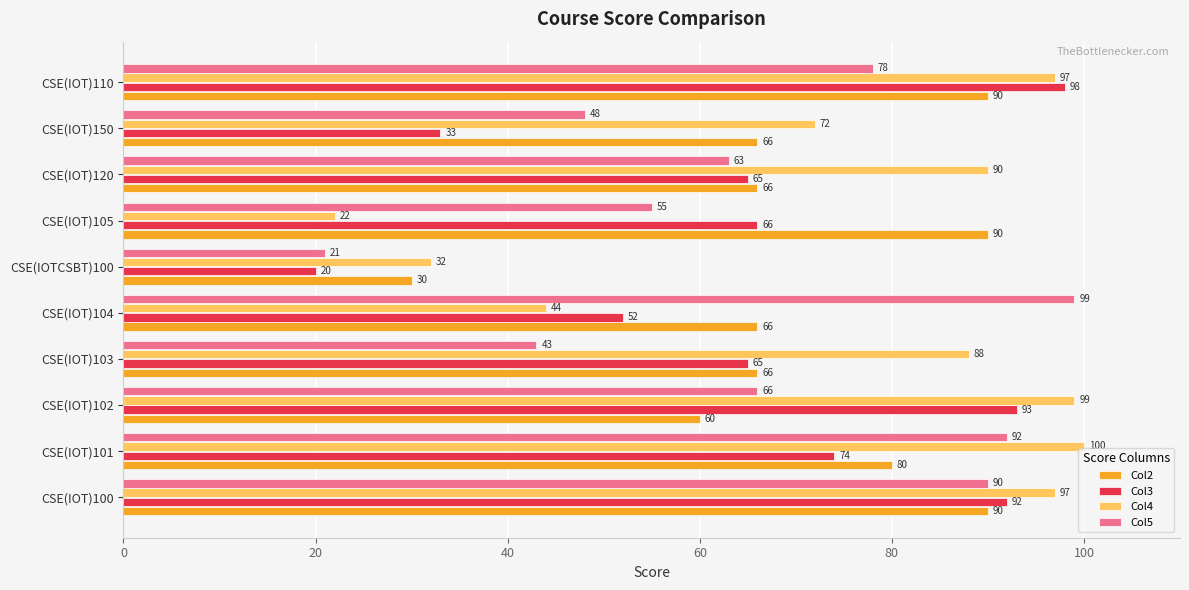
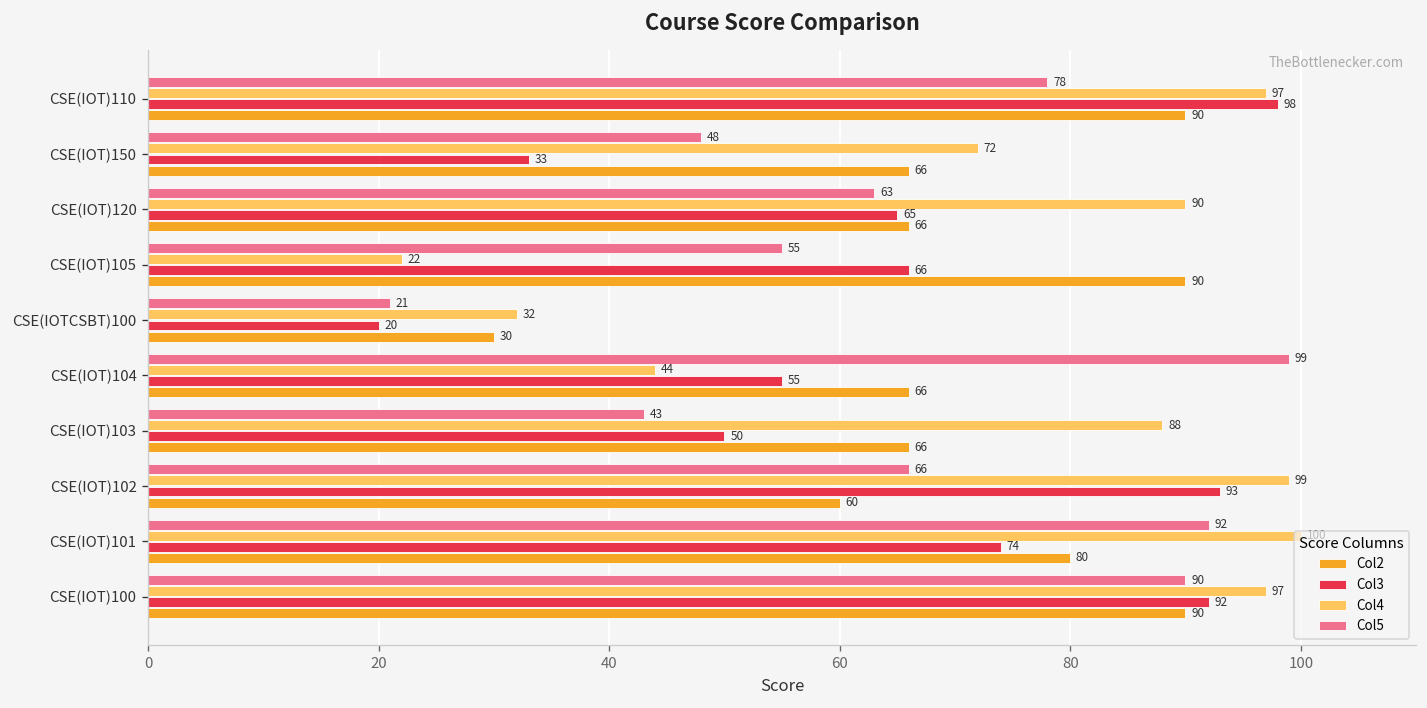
Col3, CSE(IOT)104: 52 -> 55
Col3, CSE(IOT)103: 65 -> 50
